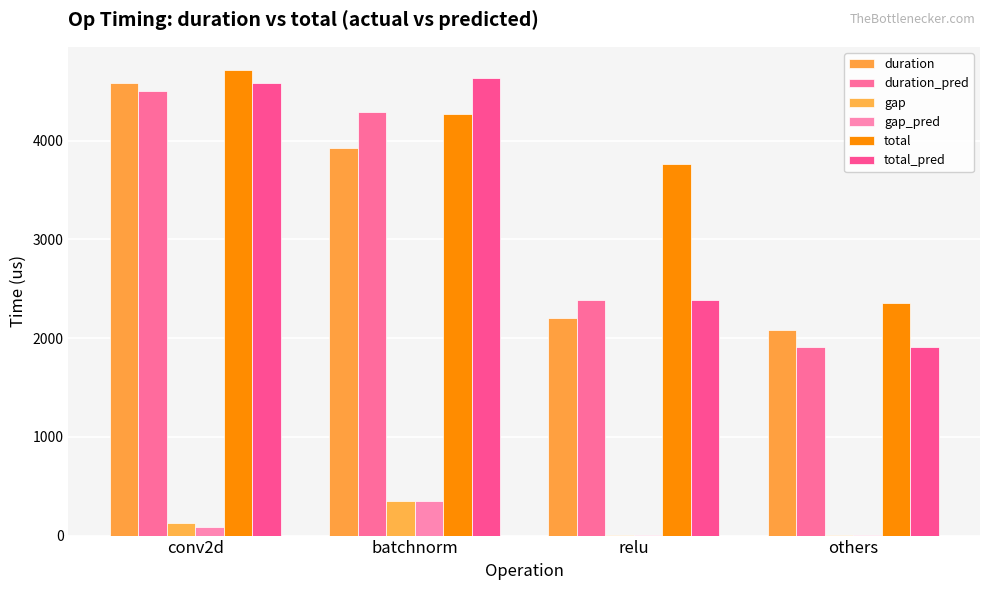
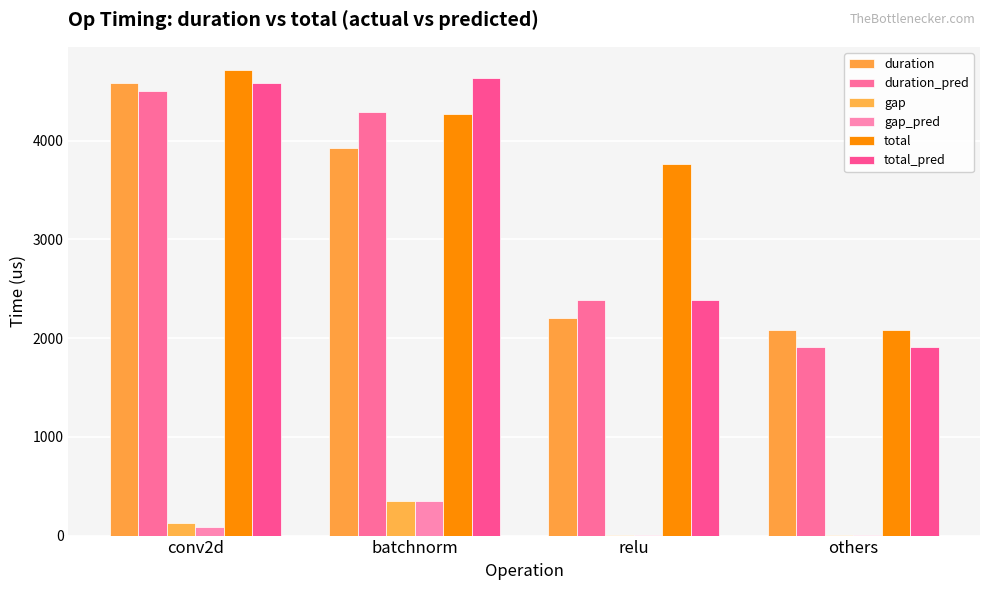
total, others: 2400 -> 2100
